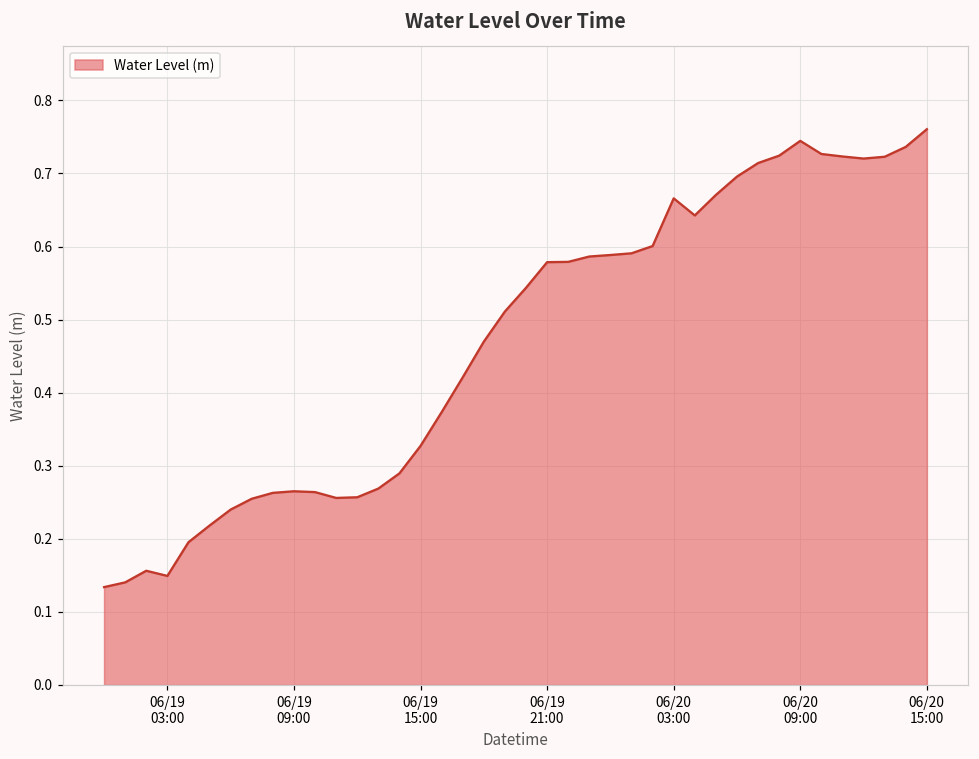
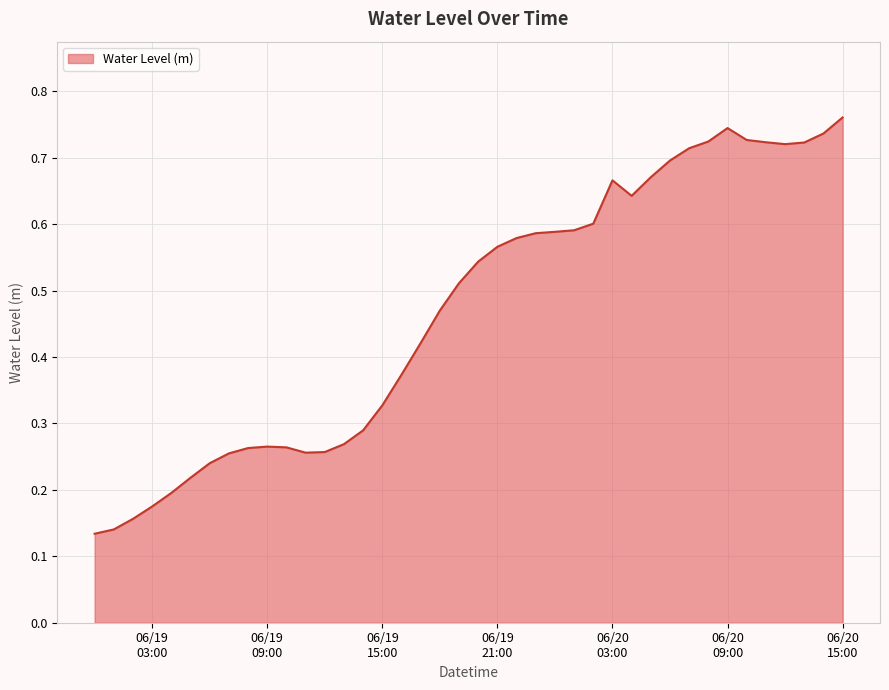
06/19 03:00: 0.15 -> 0.18
06/19 21:00: 0.58 -> 0.57
